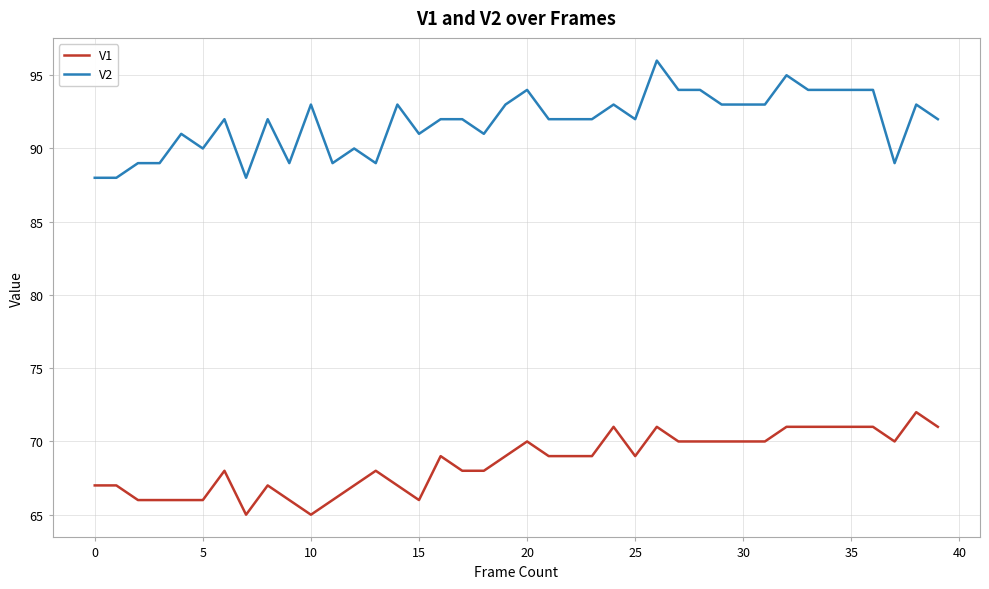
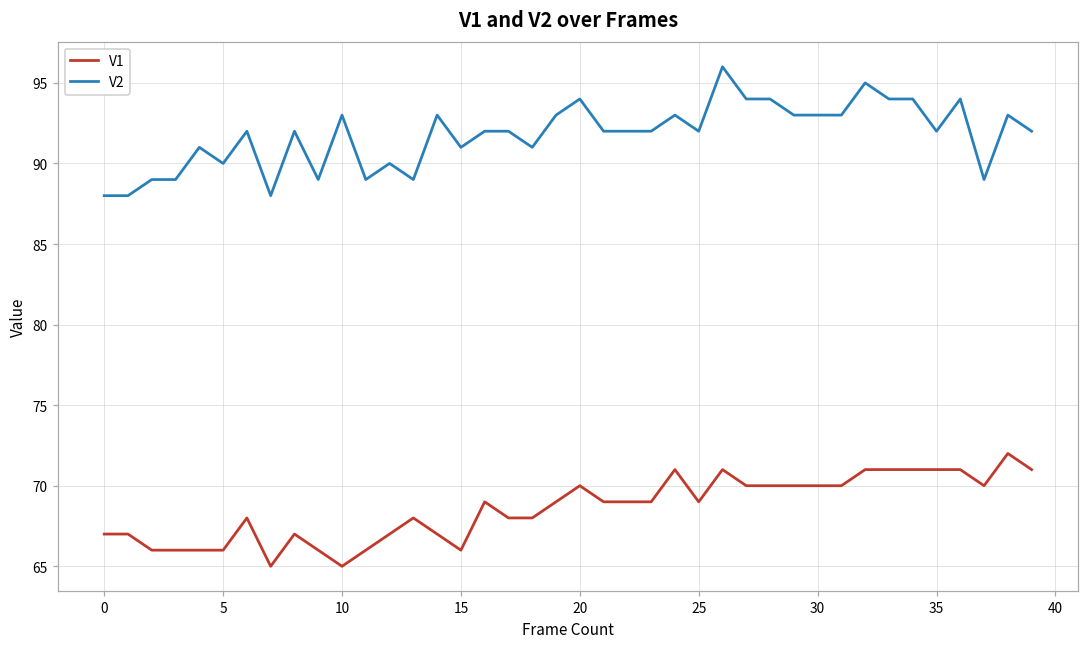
V2, 35: 94 -> 92
